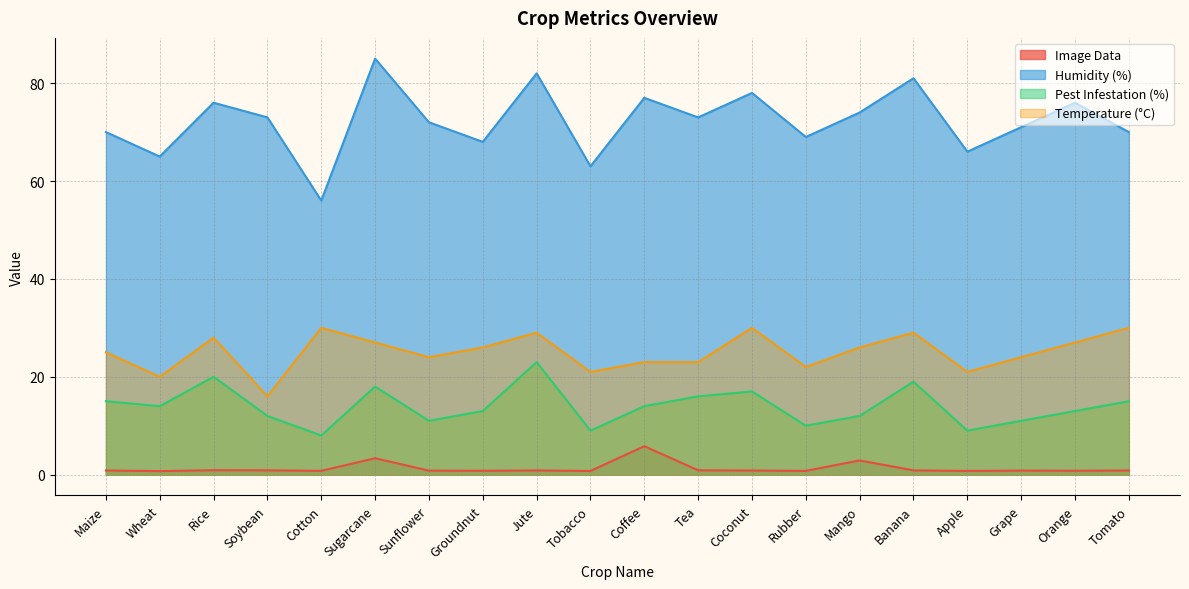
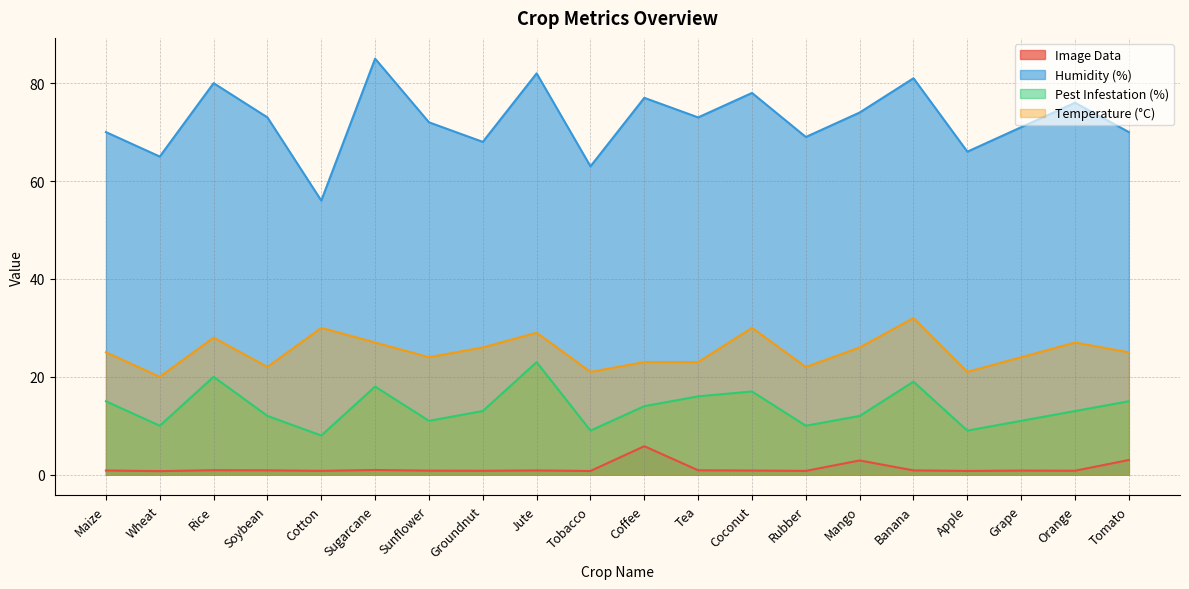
Pest Infestation (%), Wheat: 14 -> 10
Humidity (%), Rice: 76 -> 80
Temperature (°C), Soybean: 16 -> 22
Image Data, Sugarcane: 3 -> 1
Temperature (°C), Banana: 29 -> 32
Image Data, Tomato: 1 -> 3
Temperature (°C), Tomato: 30 -> 25
